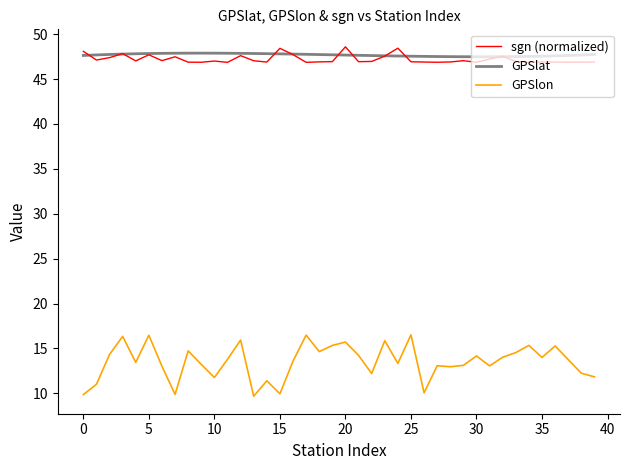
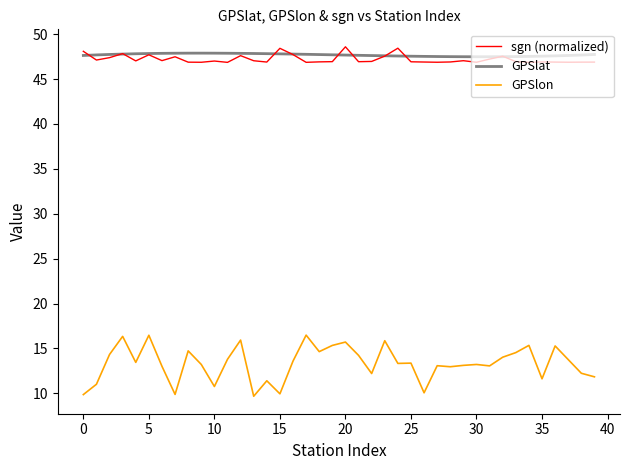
GPSlon, 10: 12 -> 11
GPSlon, 25: 17 -> 13
GPSlon, 30: 14 -> 13
GPSlon, 35: 14 -> 12
